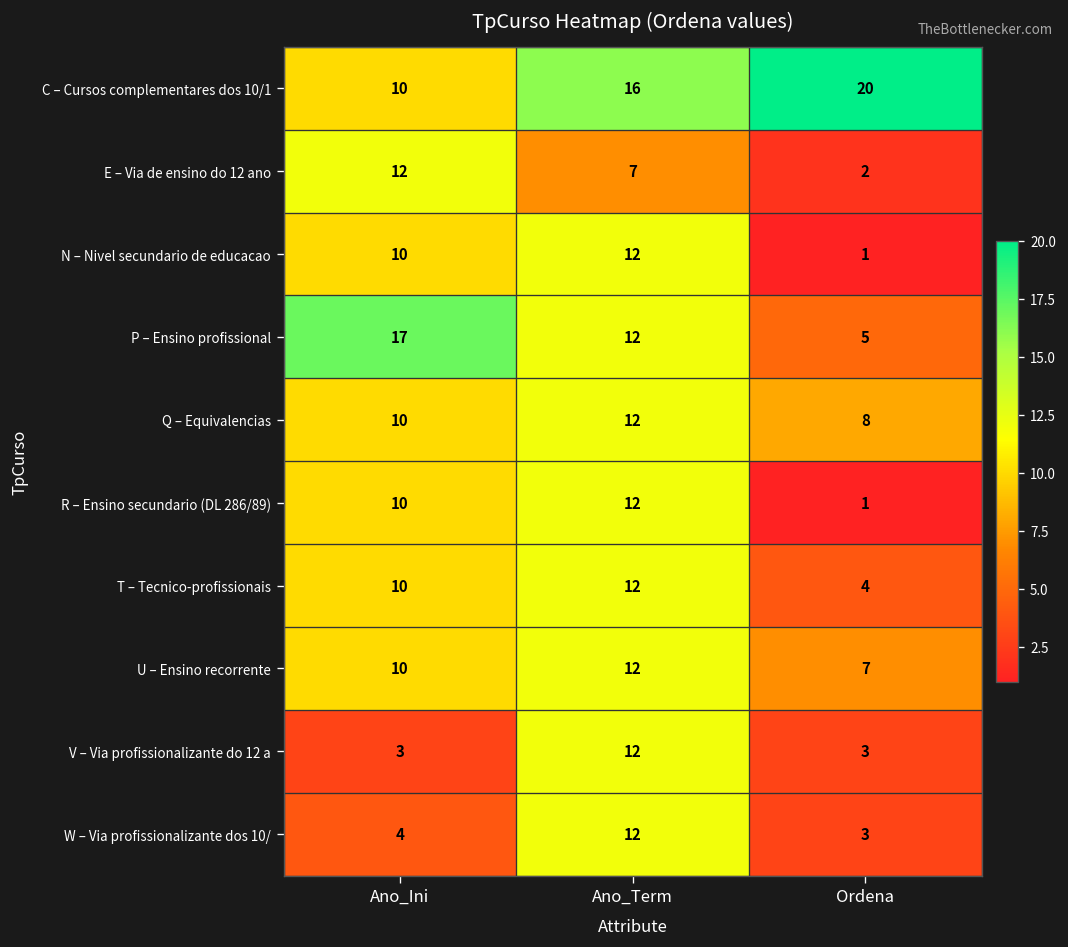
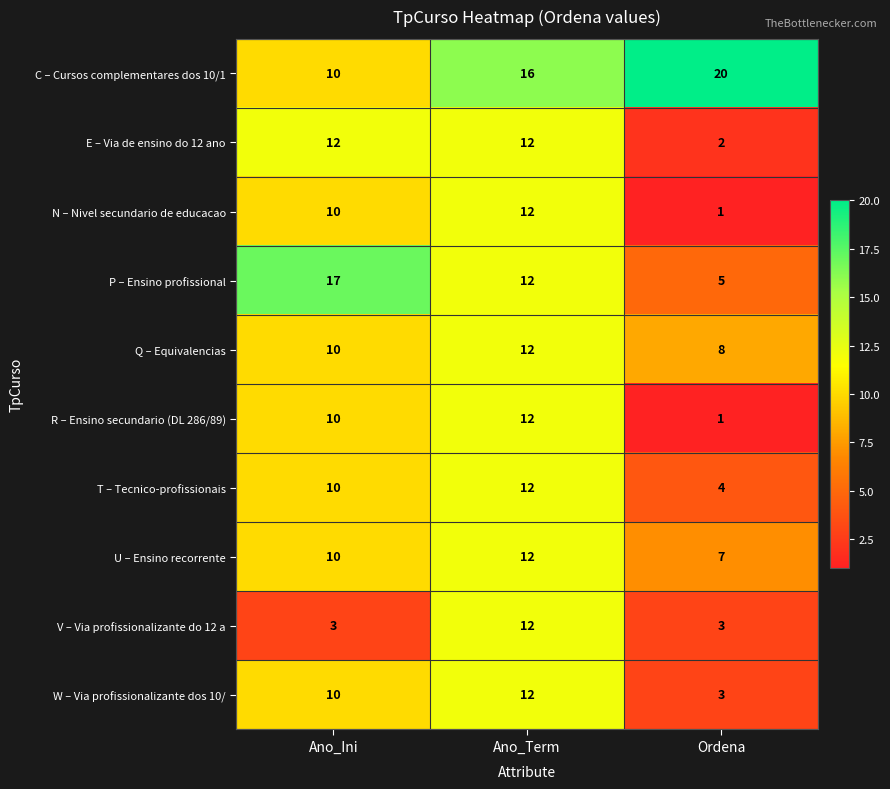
E – Via de ensino do 12 ano, Ano_Term: 7 -> 12
W – Via profissionalizante dos 10/, Ano_Ini: 4 -> 10
